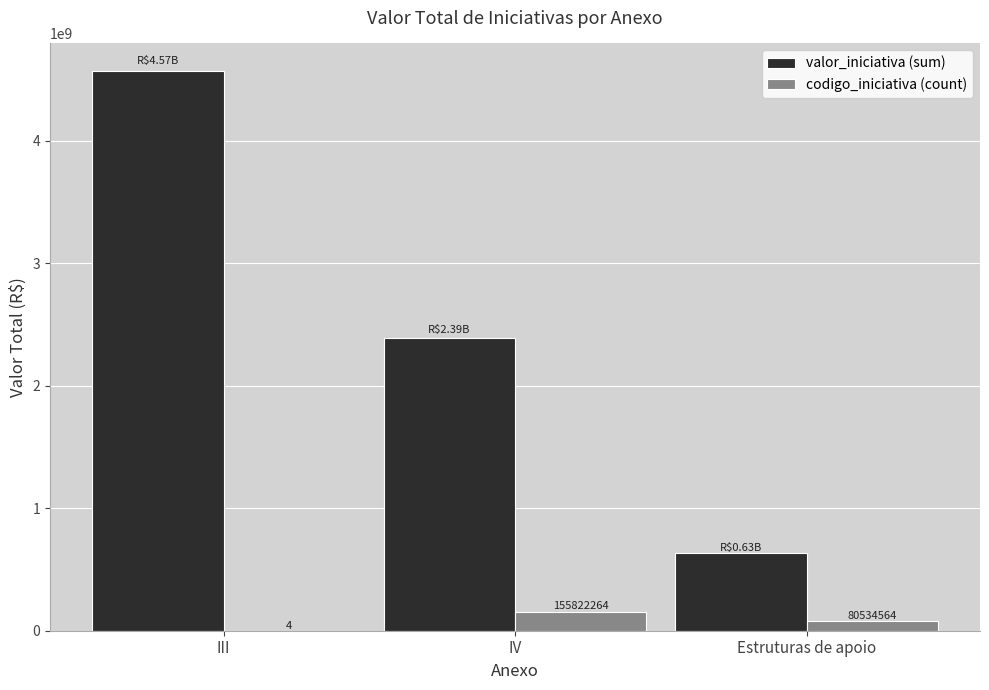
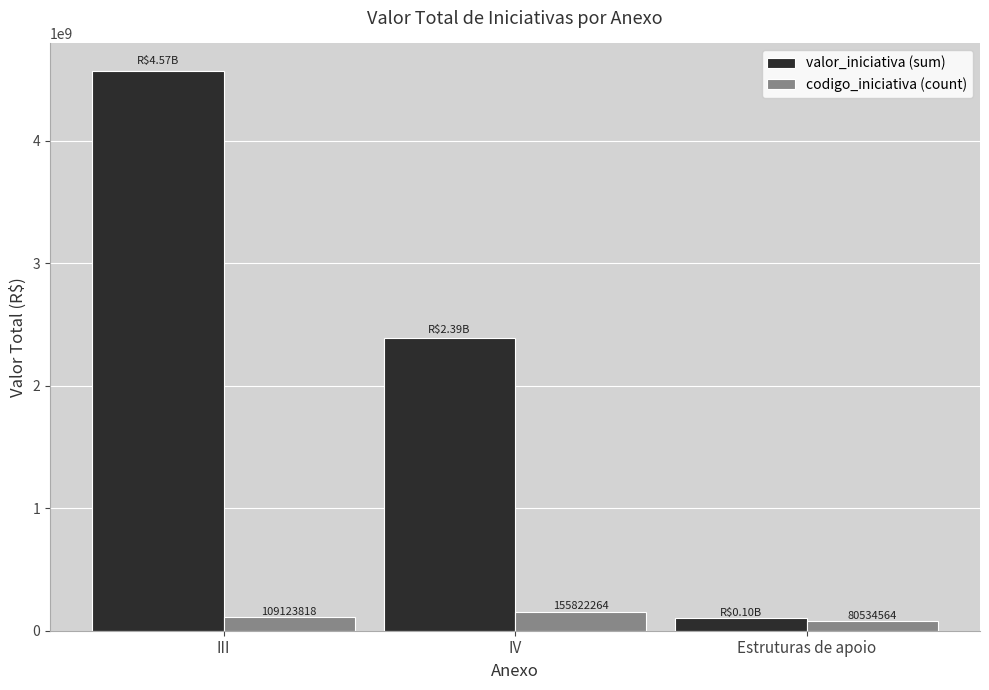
codigo_iniciativa (count), III: 4 -> 109123818
valor_iniciativa (sum), Estruturas de apoio: $0.63B -> $0.10B
